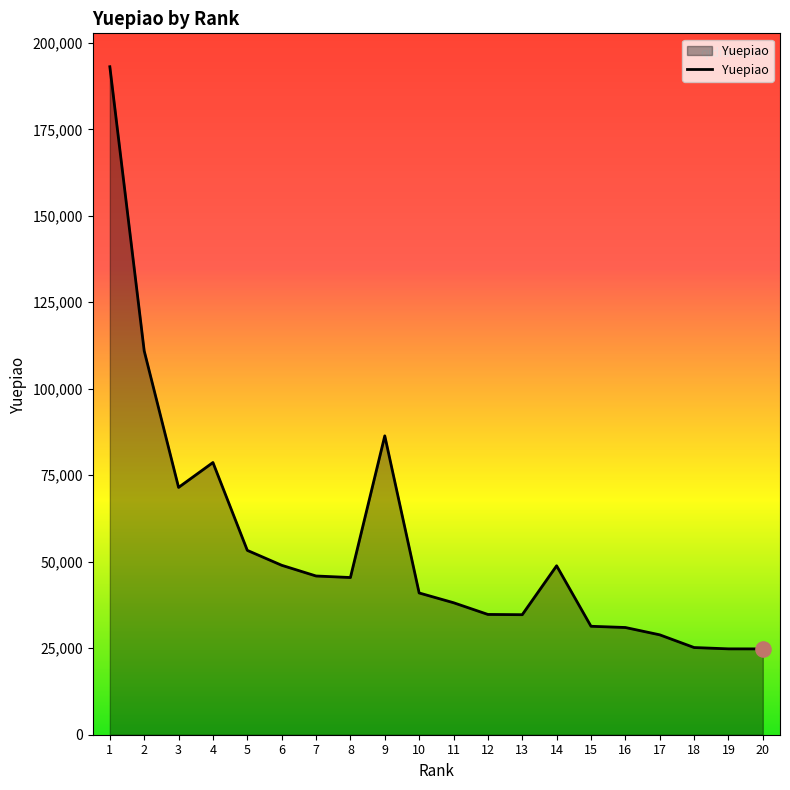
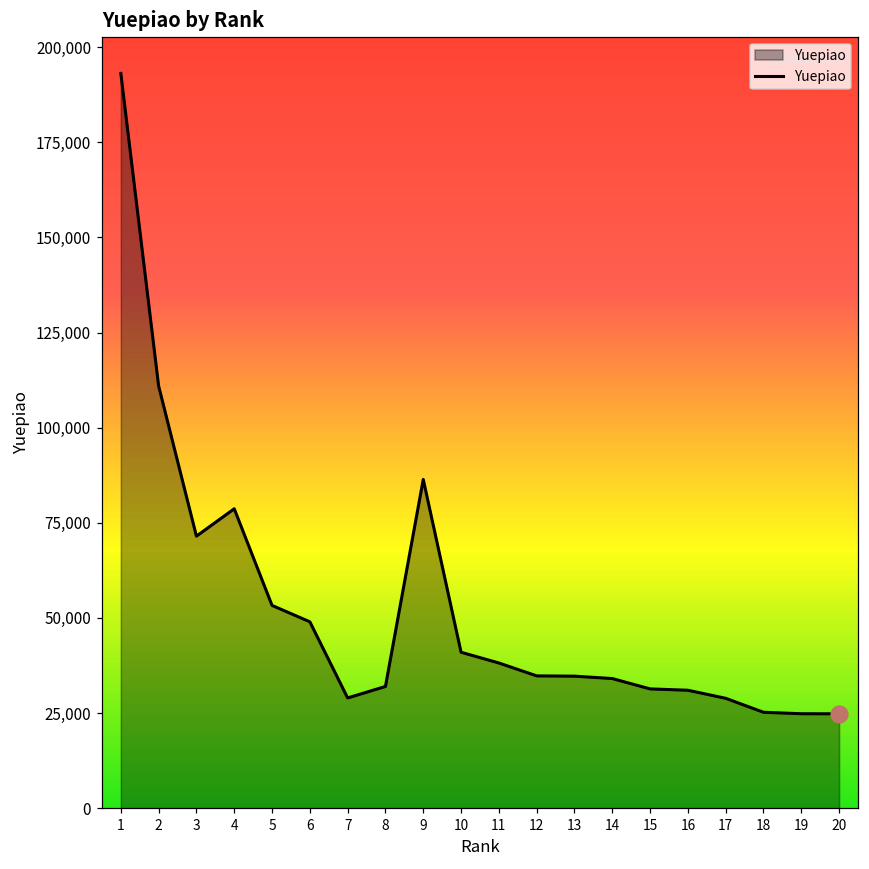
Yuepiao, 7: 46,000 -> 29,000
Yuepiao, 8: 45,000 -> 32,000
Yuepiao, 14: 49,000 -> 34,000
